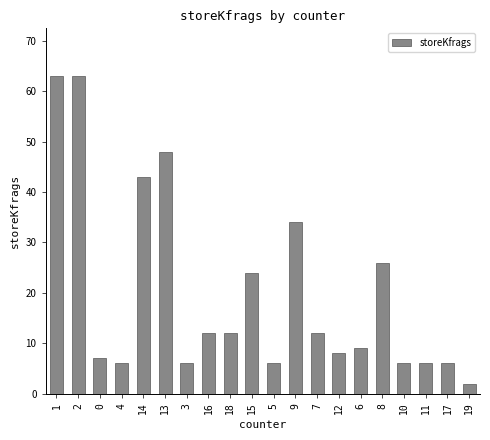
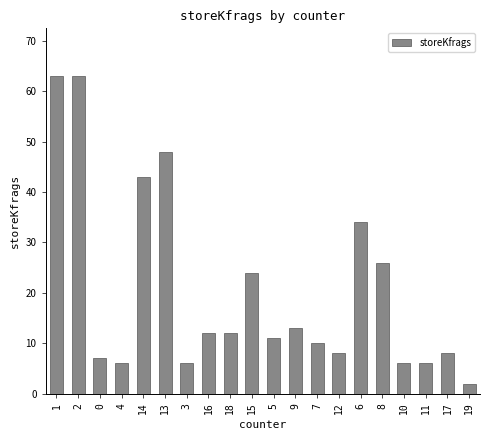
5: 6 -> 11
9: 34 -> 13
7: 12 -> 10
6: 9 -> 34
17: 6 -> 8
